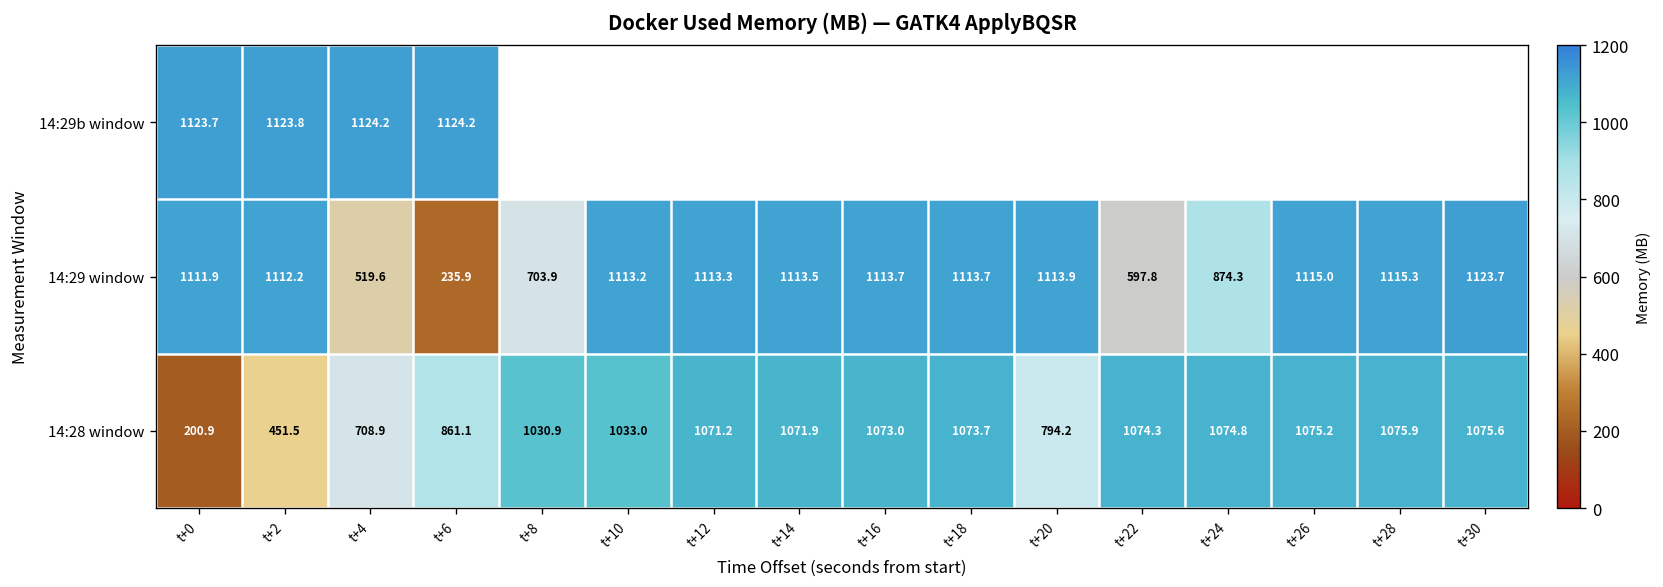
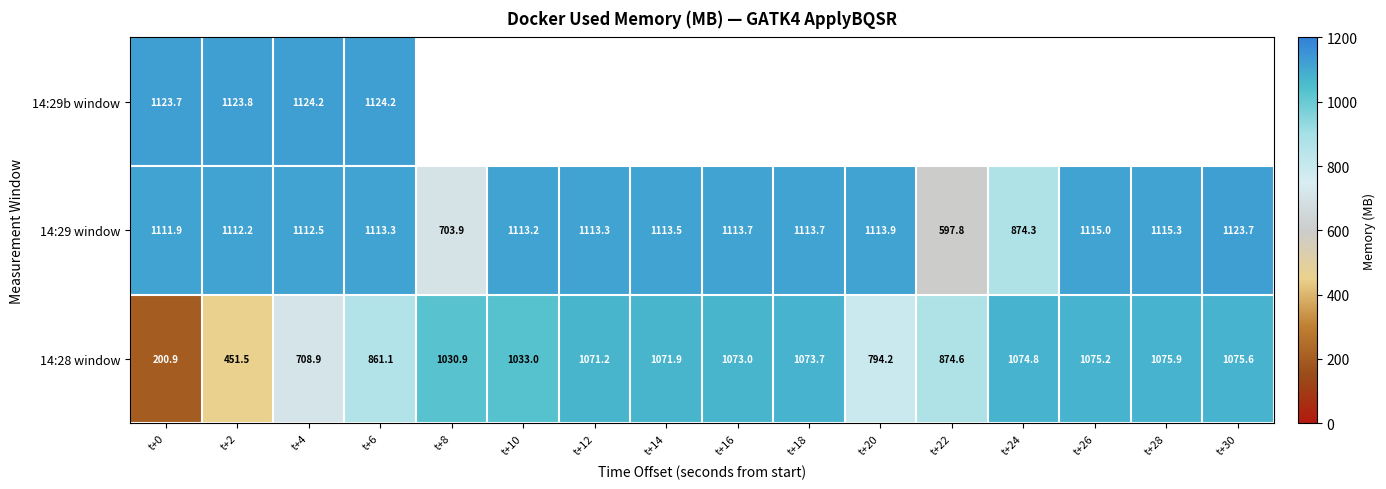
14:29 window, t+4: 519.6 -> 1112.5
14:29 window, t+6: 235.9 -> 1113.3
14:28 window, t+22: 1074.3 -> 874.6
